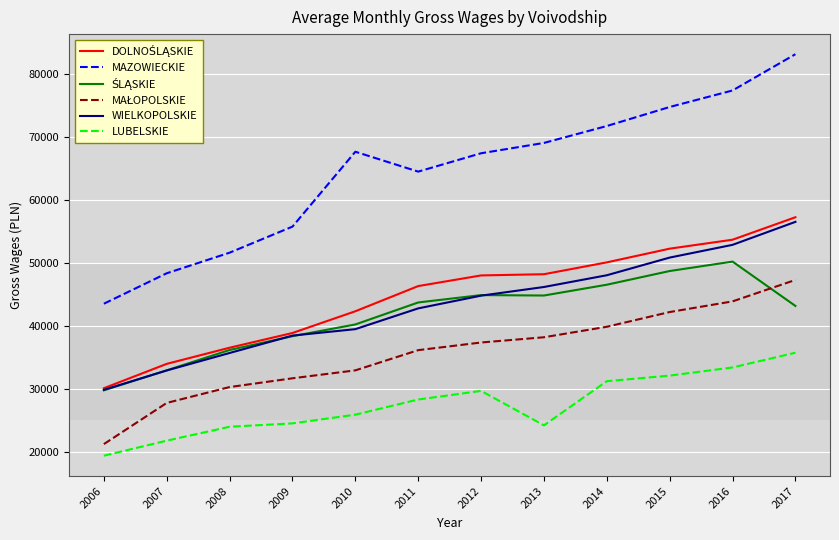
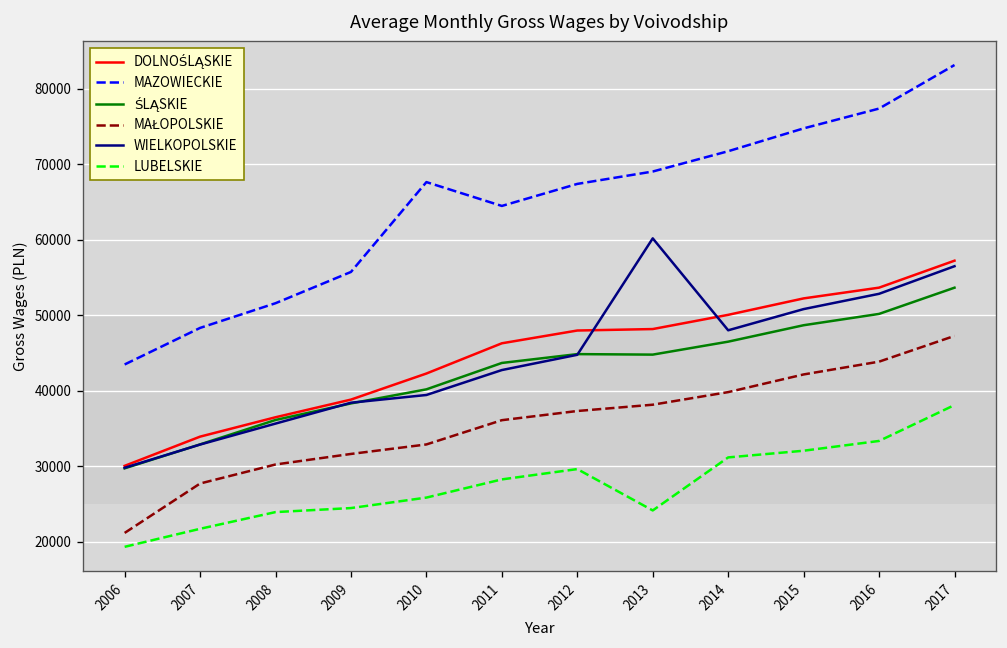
WIELKOPOLSKIE, 2013: 46000 -> 60000
ŚLĄSKIE, 2017: 43000 -> 54000
LUBELSKIE, 2017: 36000 -> 38000
